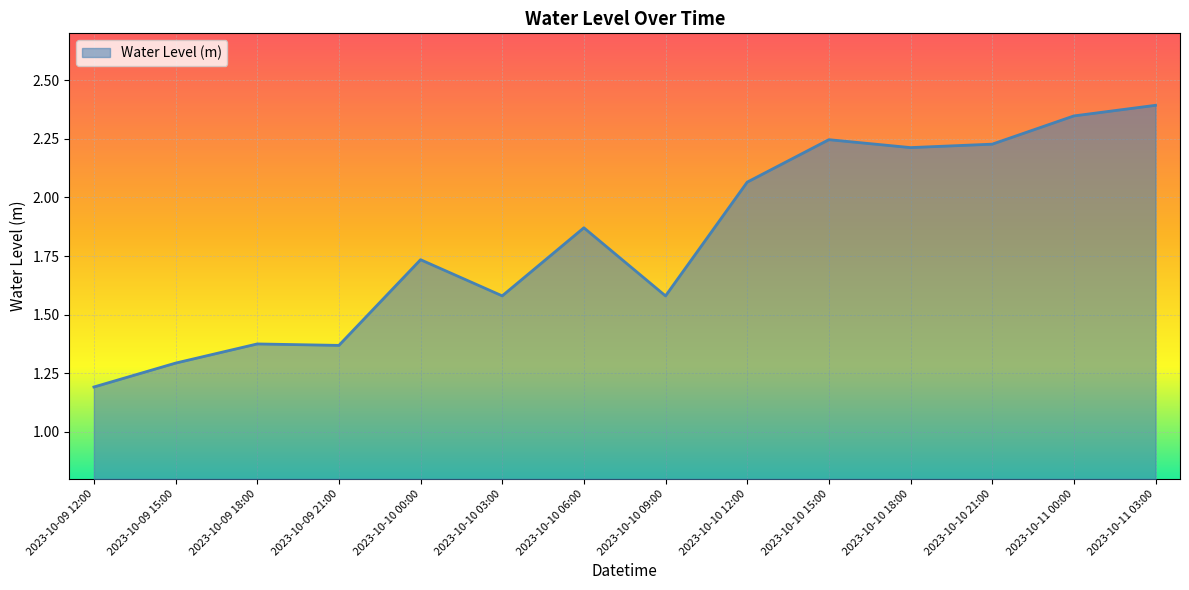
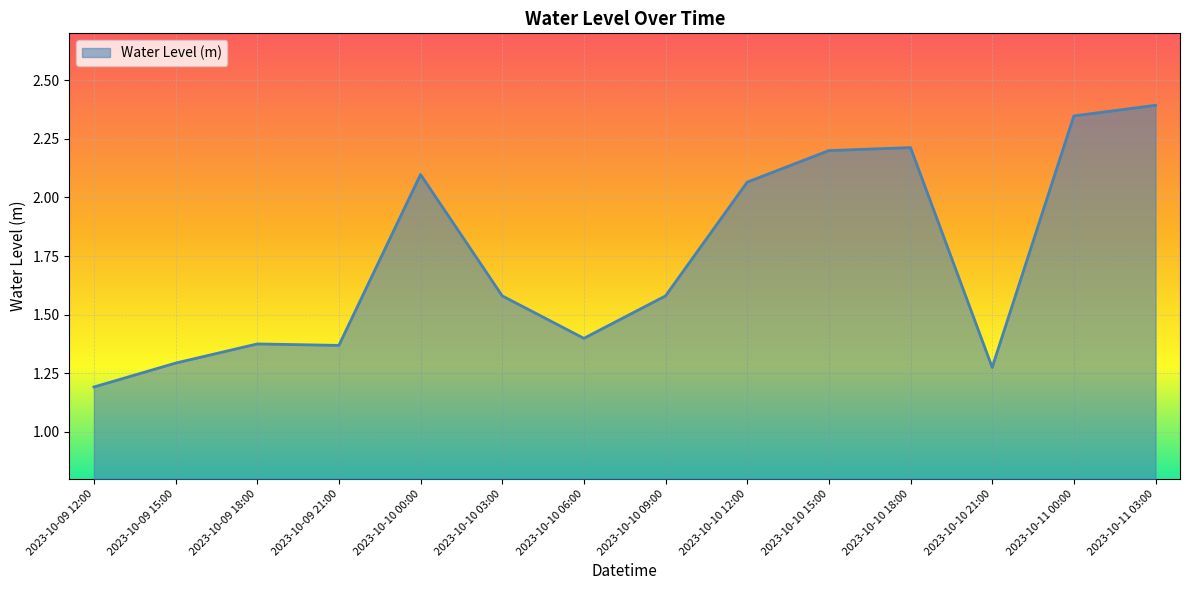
2023-10-10 00:00: 1.73 -> 2.10
2023-10-10 06:00: 1.87 -> 1.40
2023-10-10 15:00: 2.25 -> 2.20
2023-10-10 21:00: 2.23 -> 1.28
